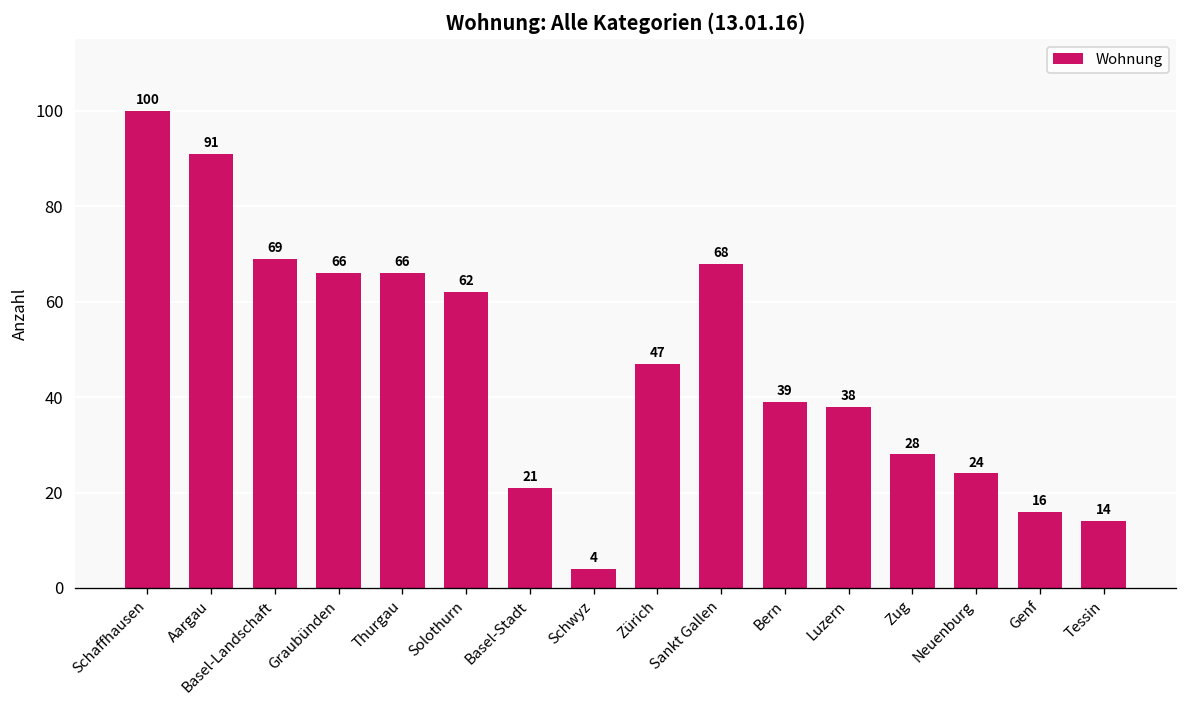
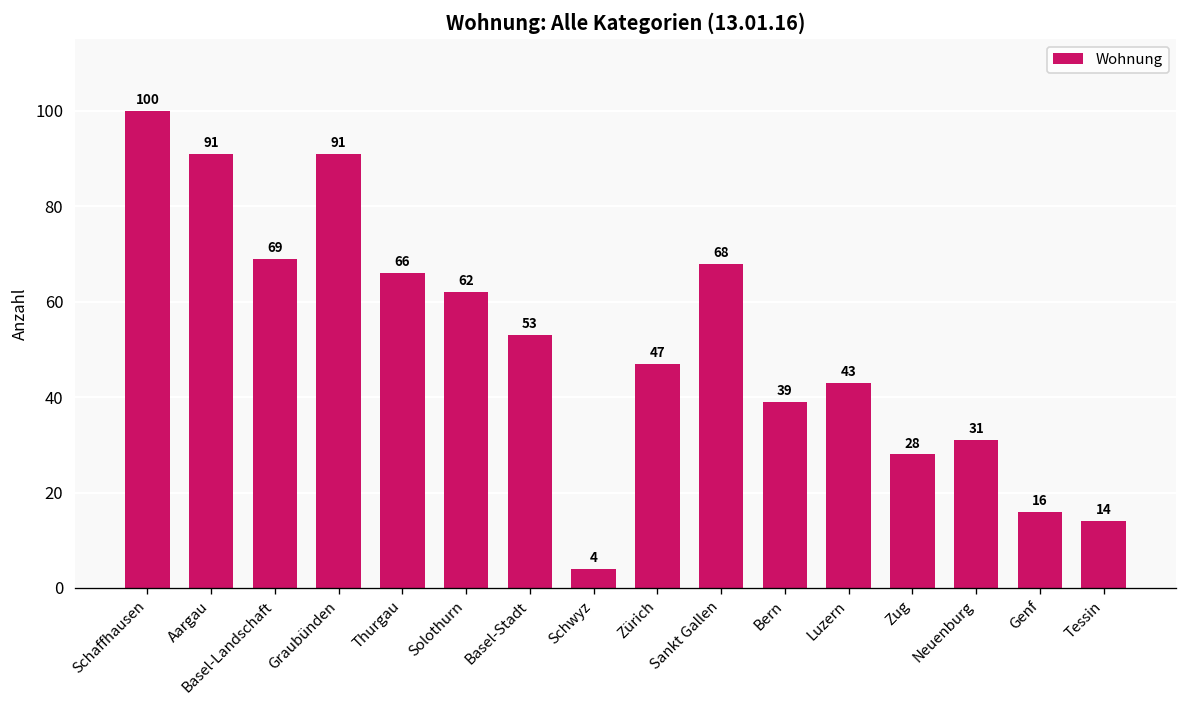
Graubünden: 66 -> 91
Basel-Stadt: 21 -> 53
Luzern: 38 -> 43
Neuenburg: 24 -> 31
